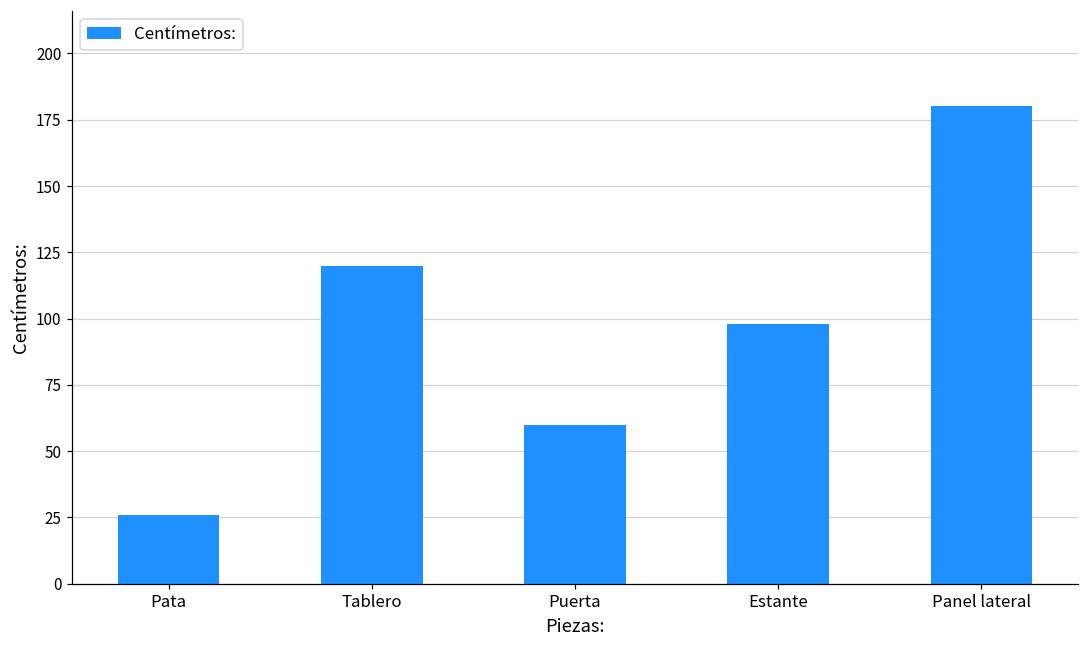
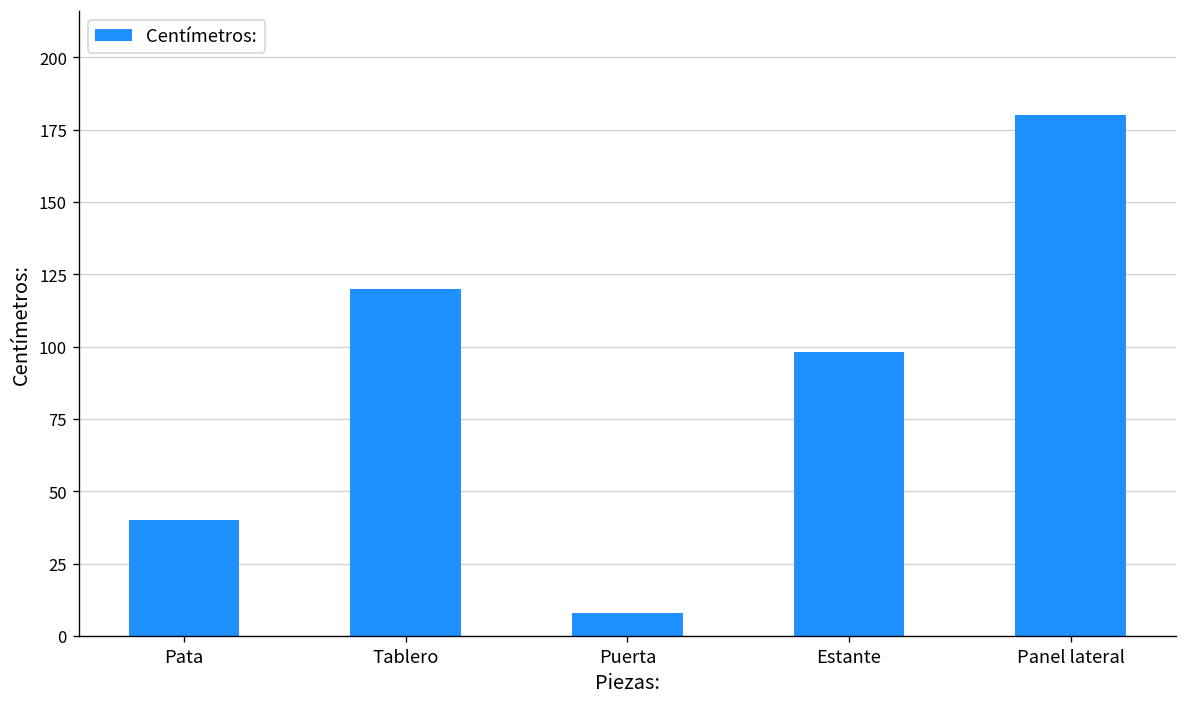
Pata: 26 -> 40
Puerta: 60 -> 8
